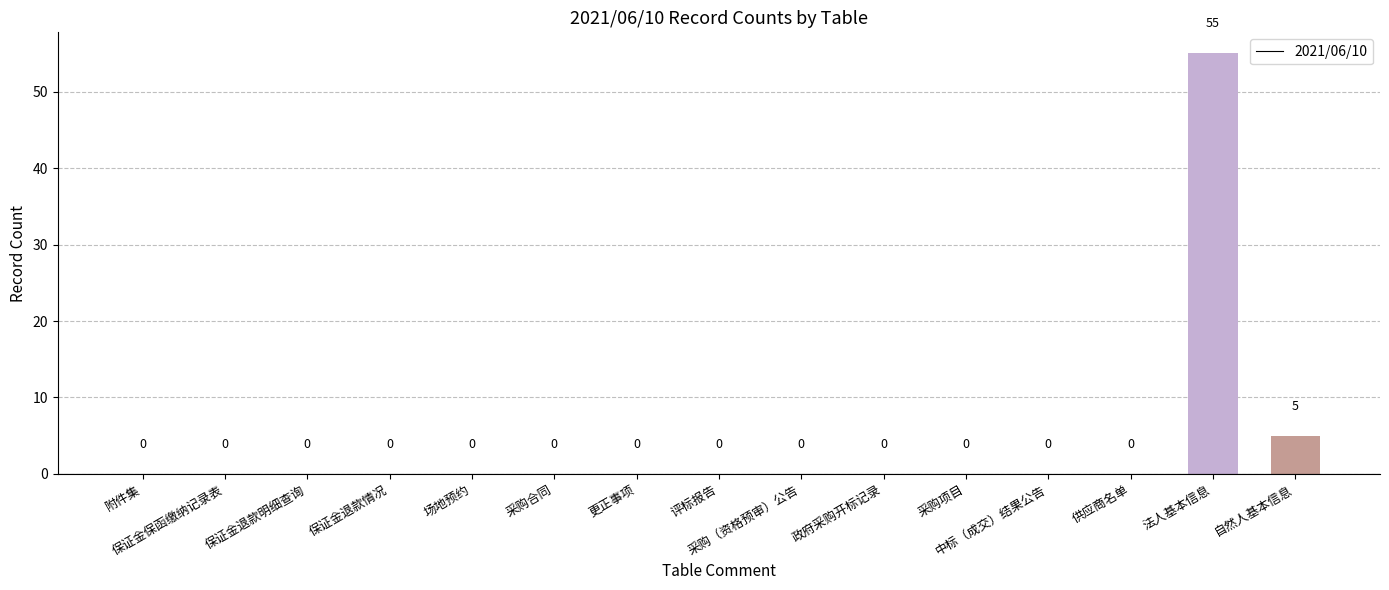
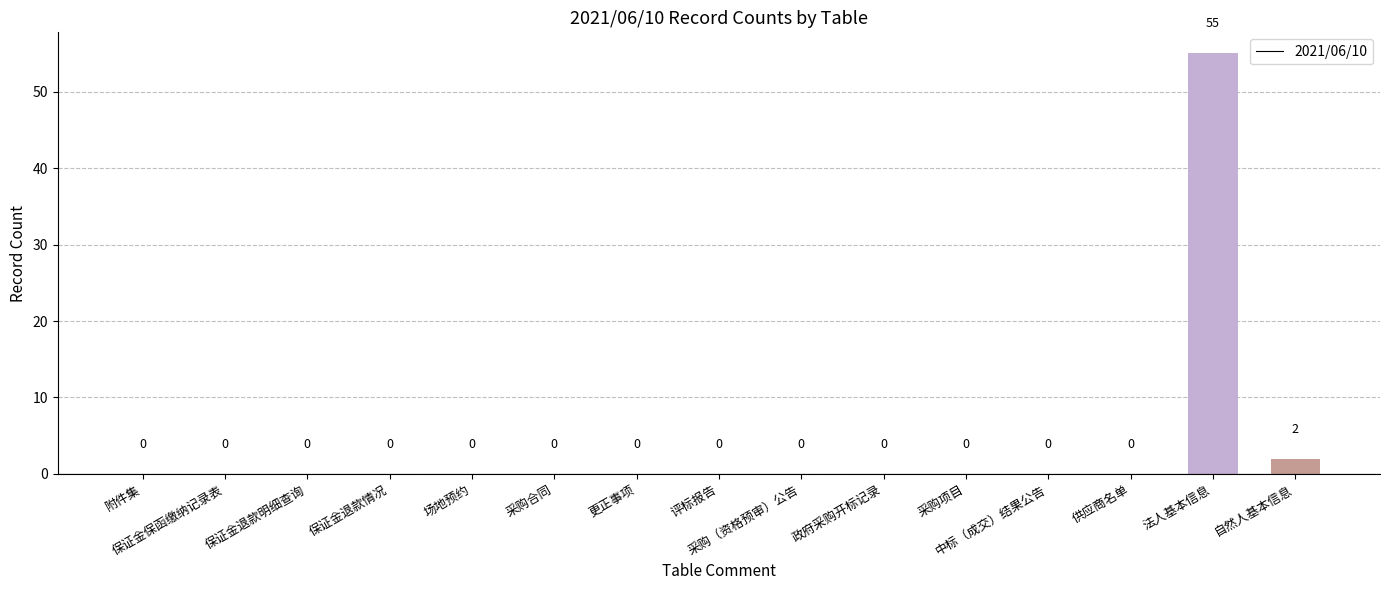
自然人基本信息: 5 -> 2
